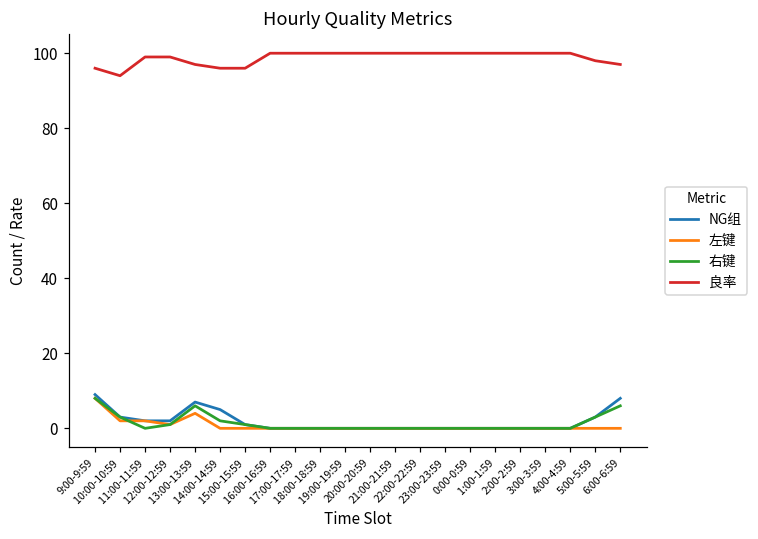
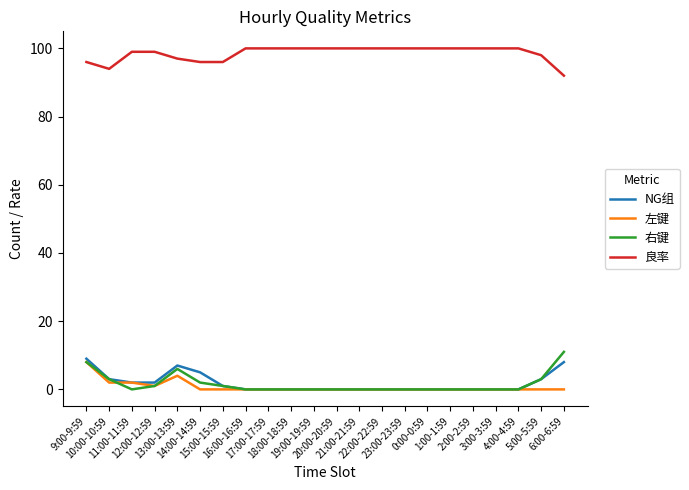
右键, 6:00-6:59: 6 -> 11
良率, 6:00-6:59: 97 -> 92
